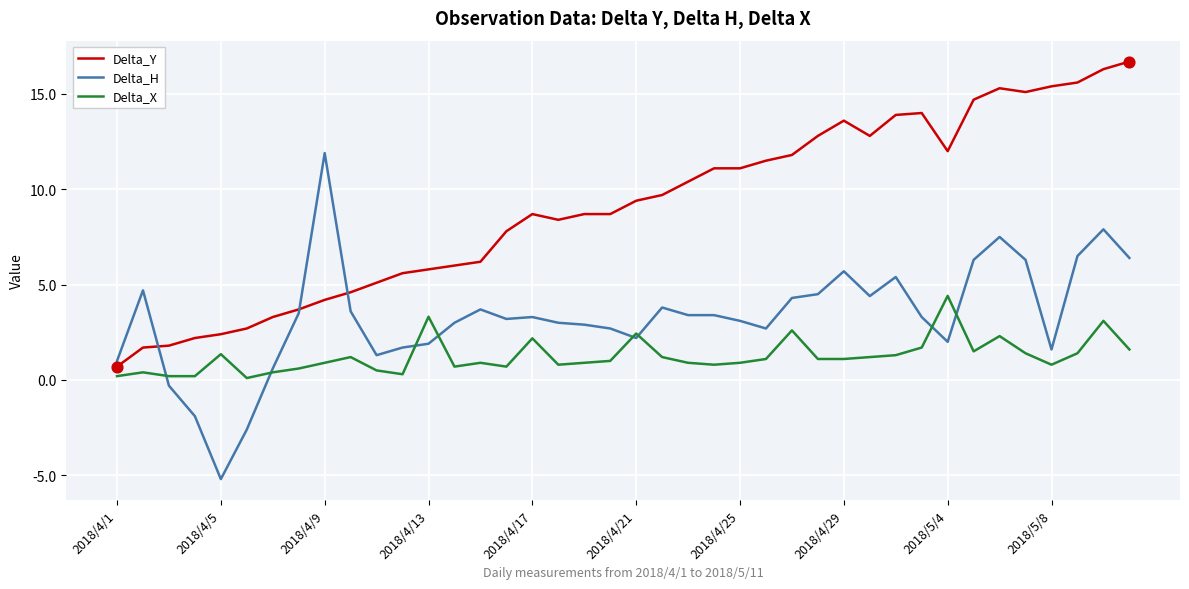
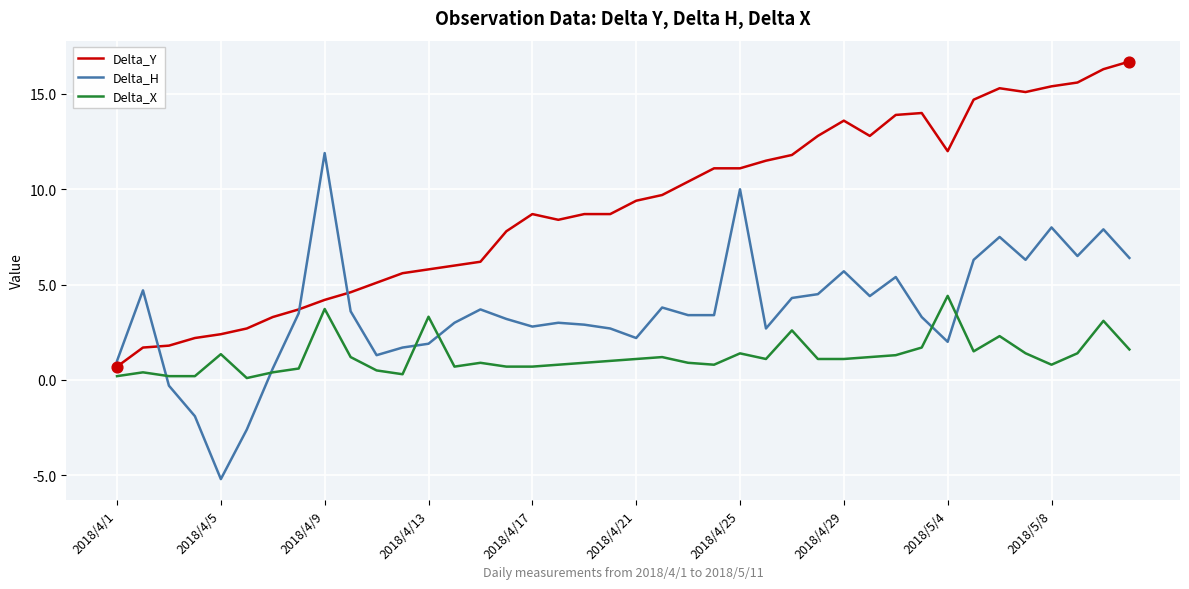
Delta_X, 2018/4/9: 0.9 -> 3.7
Delta_H, 2018/4/17: 3.3 -> 2.8
Delta_X, 2018/4/17: 2.2 -> 0.7
Delta_X, 2018/4/21: 2.4 -> 1.1
Delta_H, 2018/4/25: 3.1 -> 10.0
Delta_X, 2018/4/25: 0.9 -> 1.4
Delta_H, 2018/5/8: 1.6 -> 8.0
